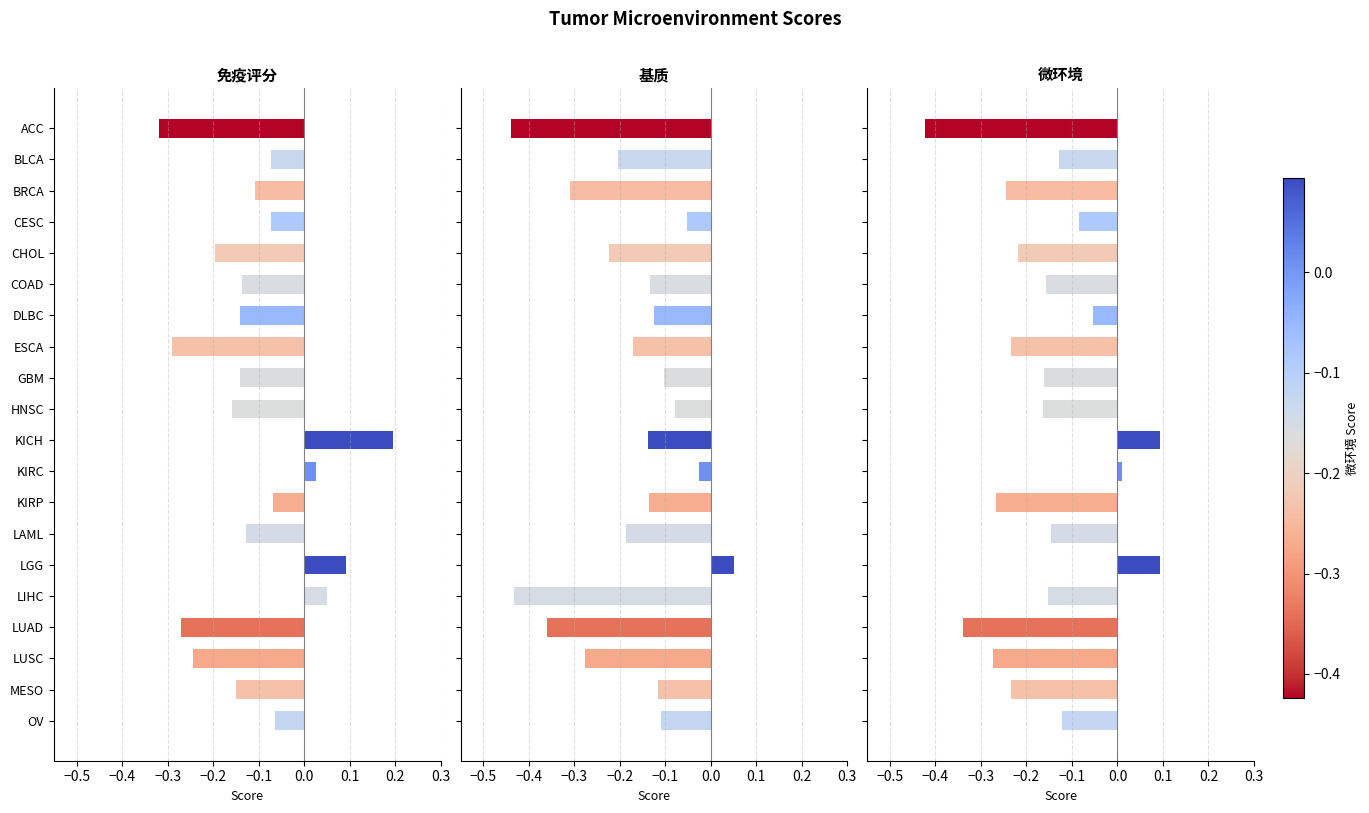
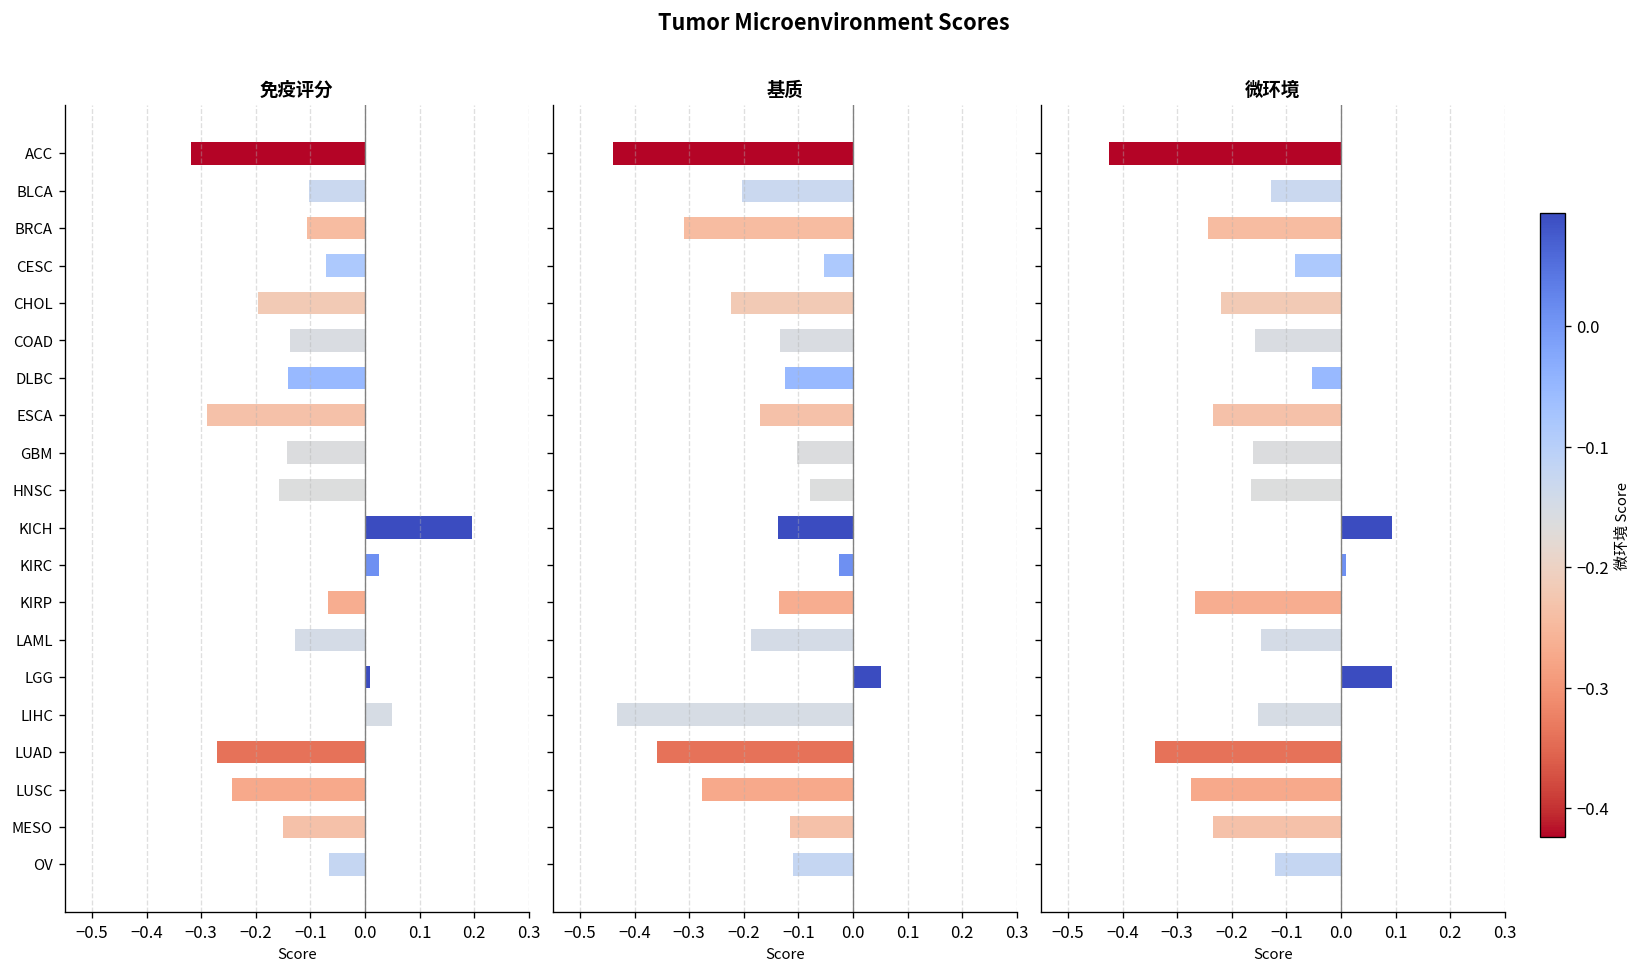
免疫评分, BLCA: -0.07 -> -0.10
免疫评分, LGG: 0.09 -> 0.01
